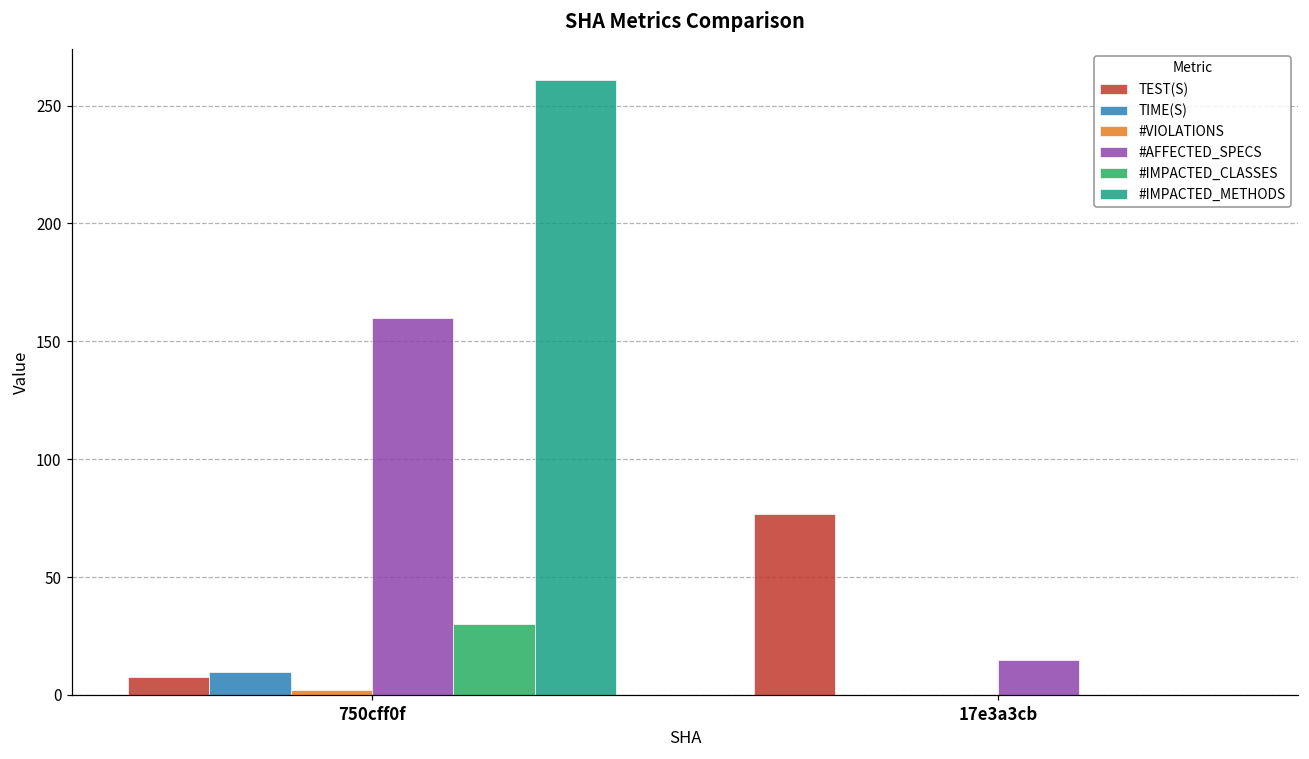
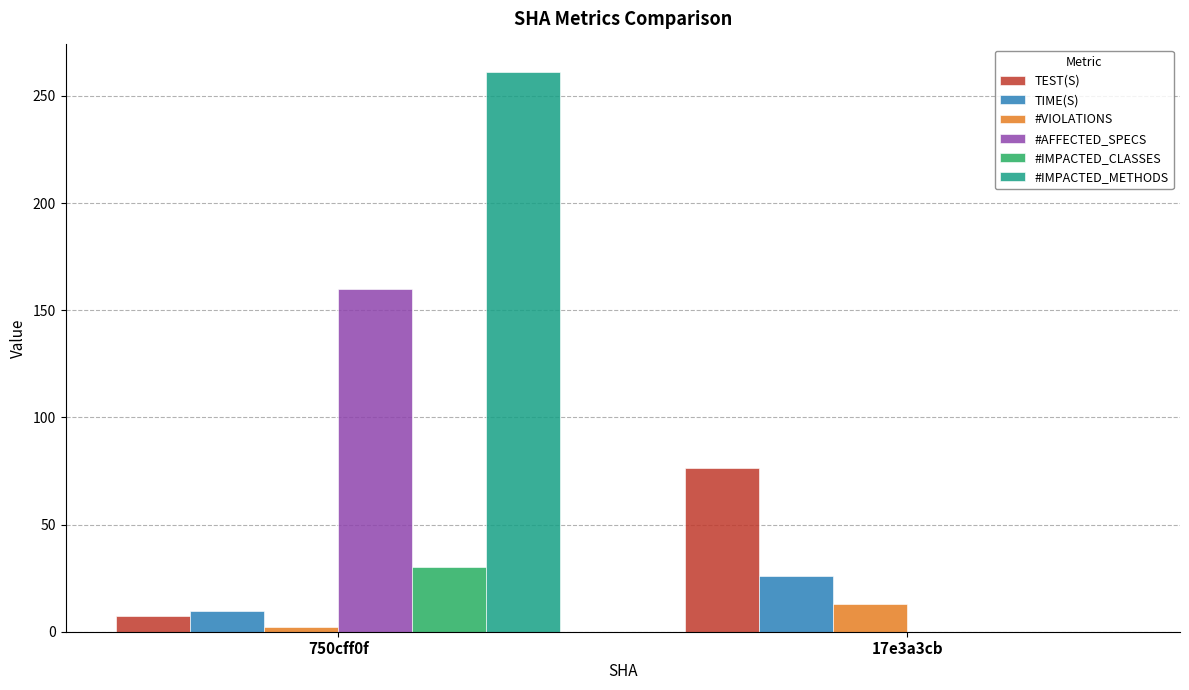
TIME(S), 17e3a3cb: 0 -> 26
#VIOLATIONS, 17e3a3cb: 0 -> 13
#AFFECTED_SPECS, 17e3a3cb: 15 -> 0
